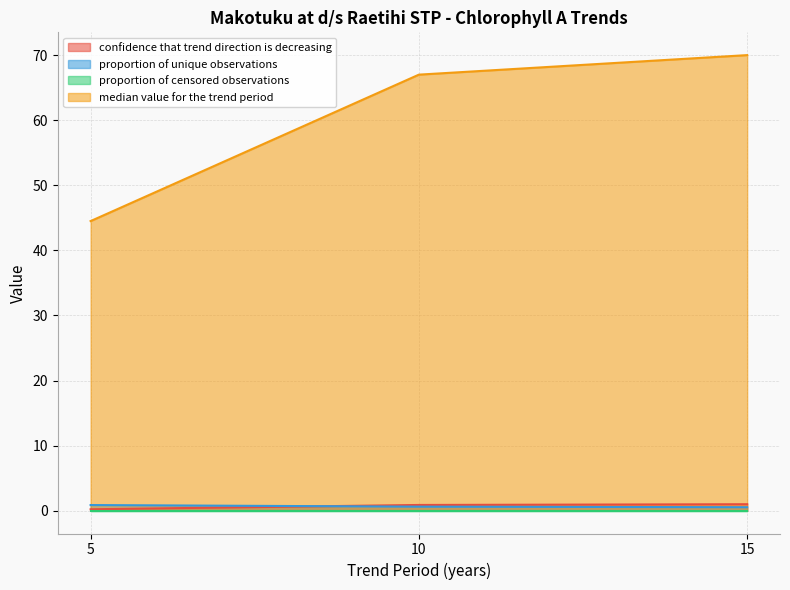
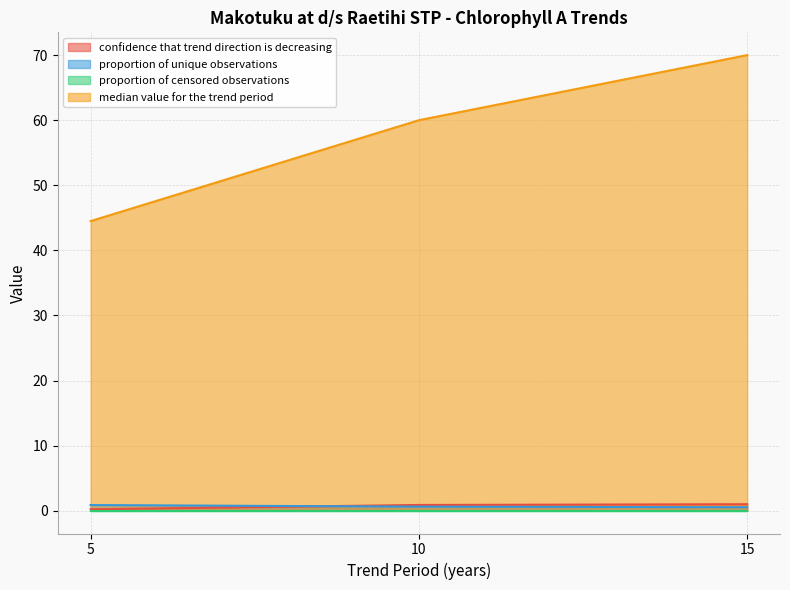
median value for the trend period, 10: 67 -> 60
